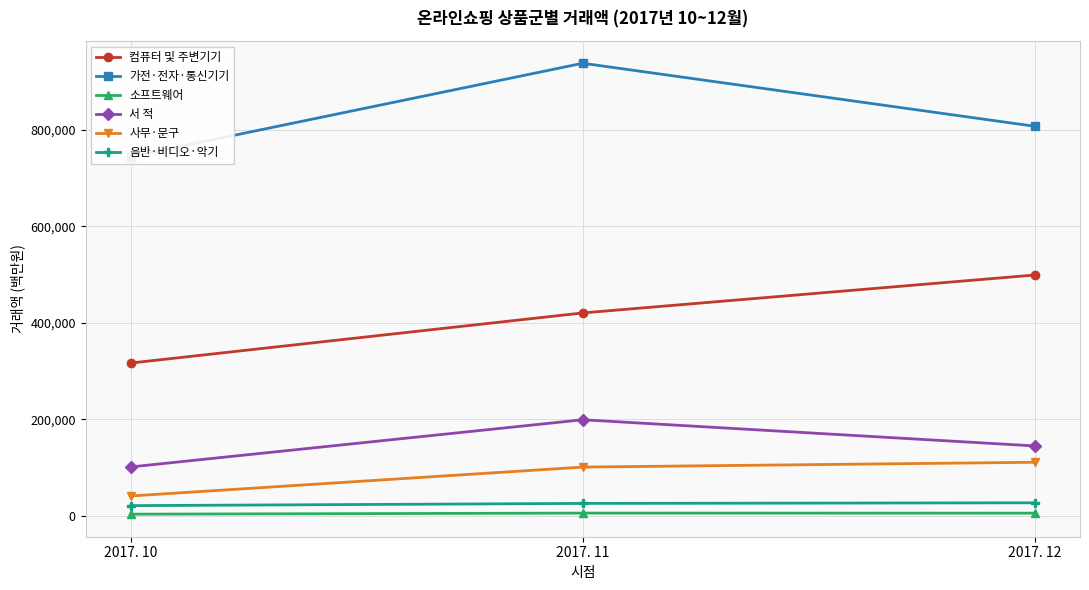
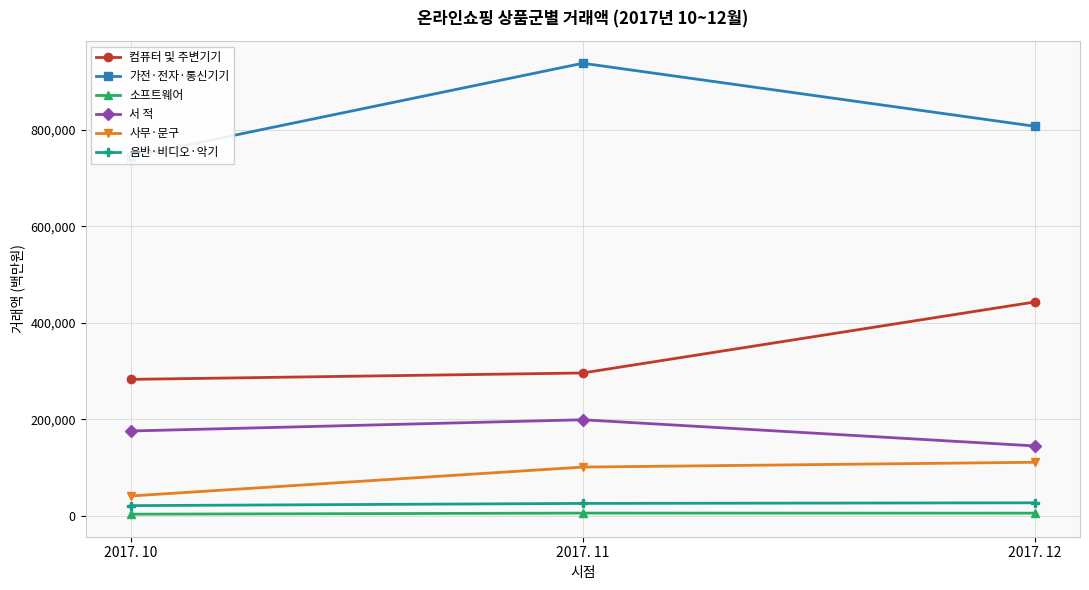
컴퓨터 및 주변기기, 2017. 10: 320,000 -> 280,000
서 적, 2017. 10: 100,000 -> 180,000
컴퓨터 및 주변기기, 2017. 11: 420,000 -> 300,000
컴퓨터 및 주변기기, 2017. 12: 500,000 -> 440,000
